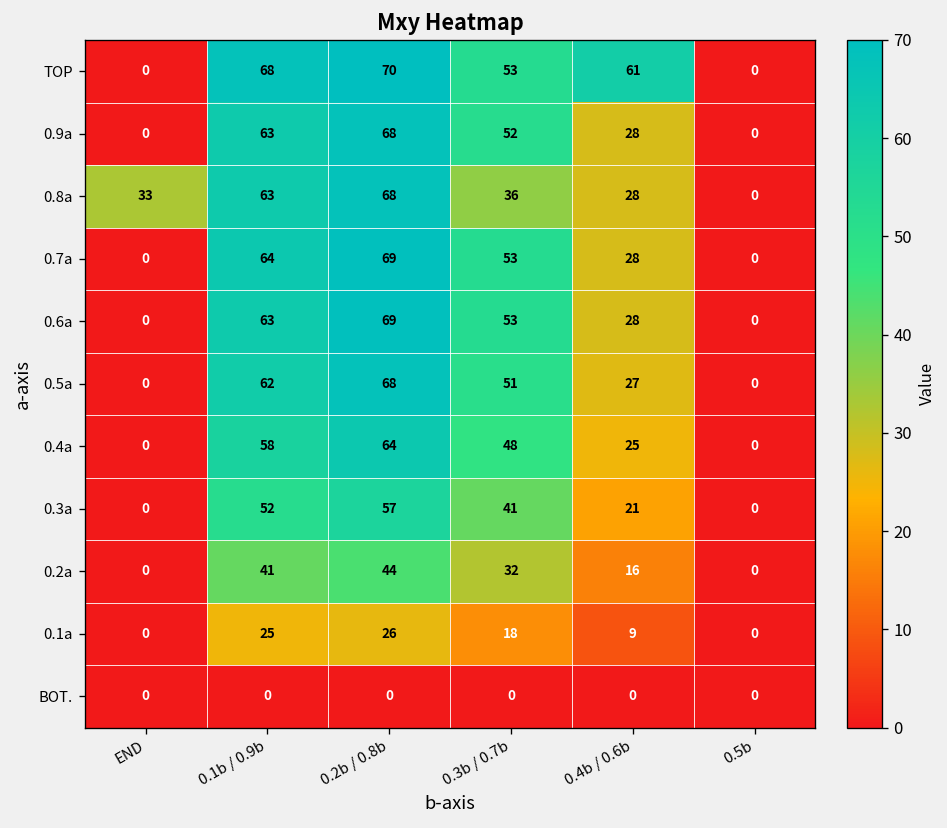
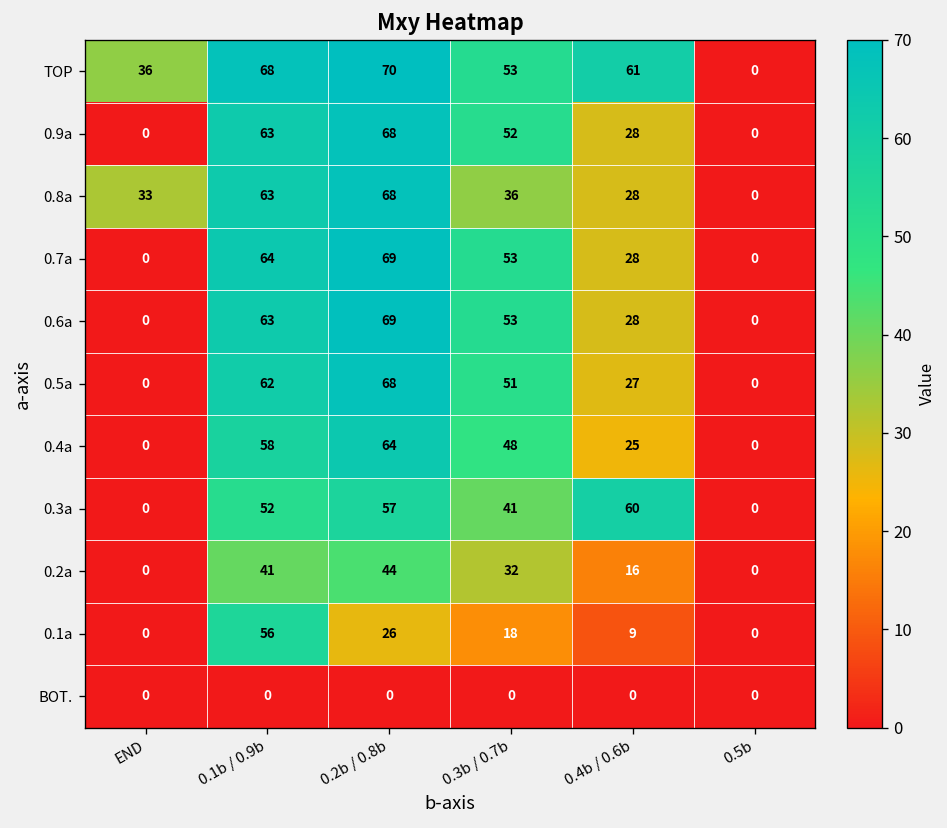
TOP, END: 0 -> 36
0.3a, 0.4b / 0.6b: 21 -> 60
0.1a, 0.1b / 0.9b: 25 -> 56
